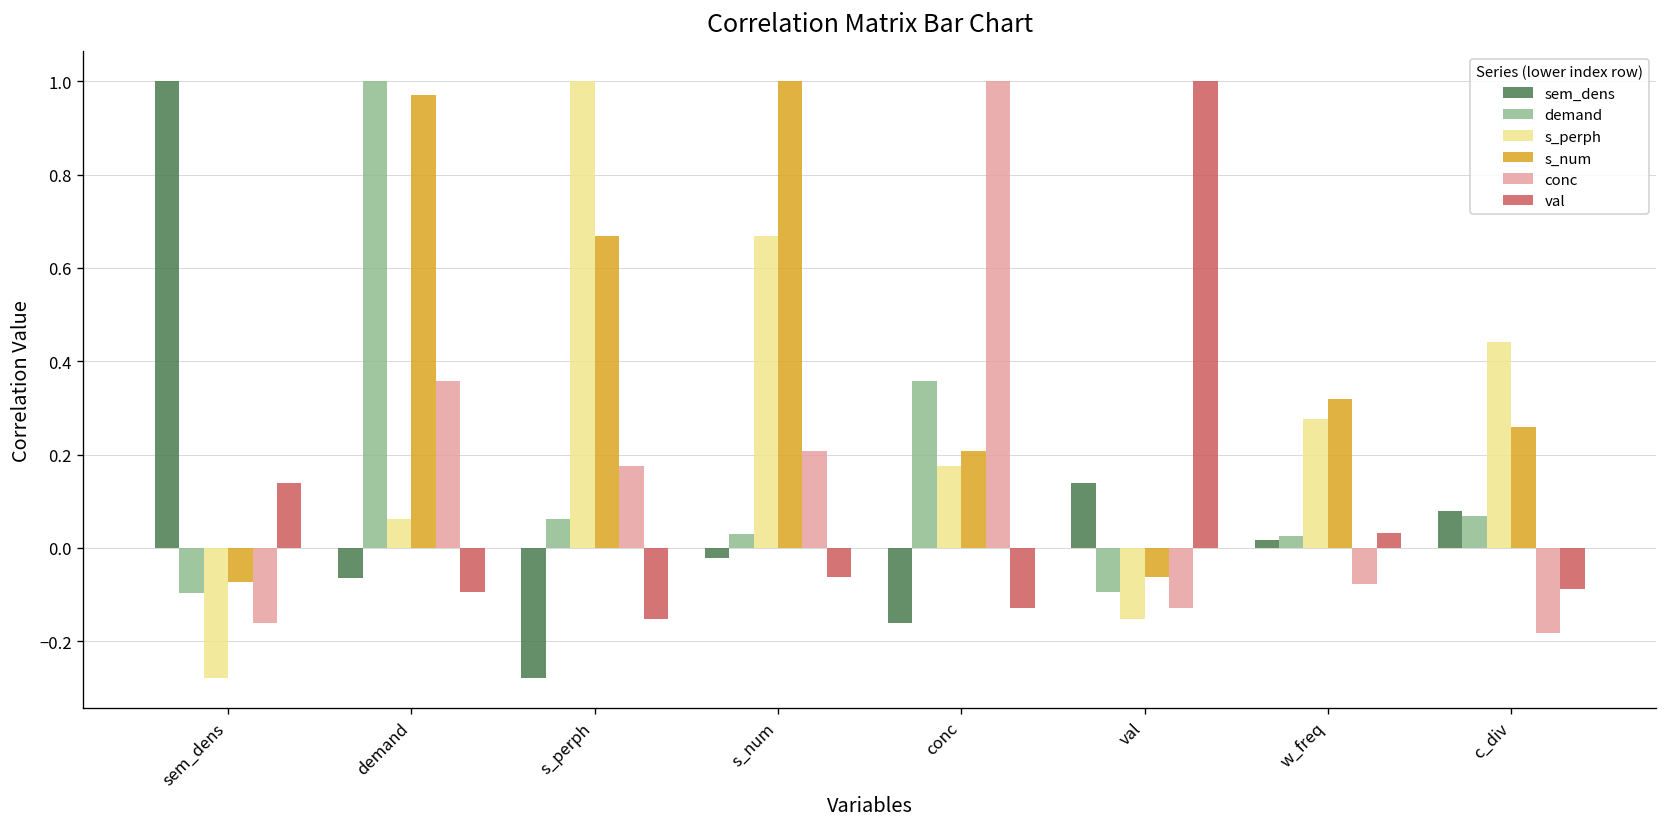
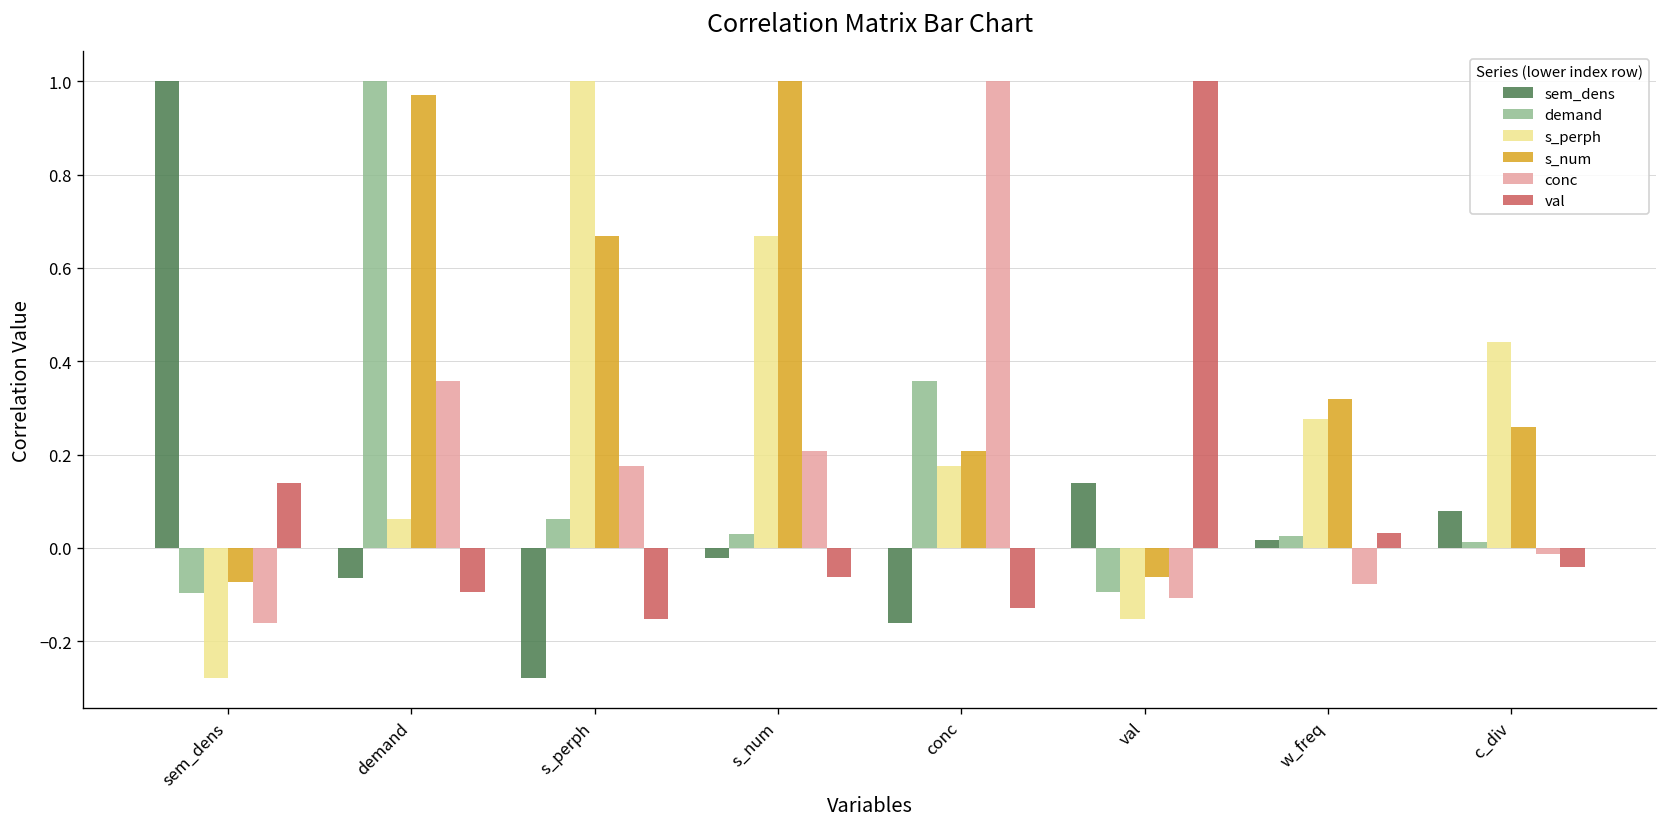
conc, val: -0.13 -> -0.11
demand, c_div: 0.07 -> 0.01
conc, c_div: -0.18 -> -0.01
val, c_div: -0.09 -> -0.04
